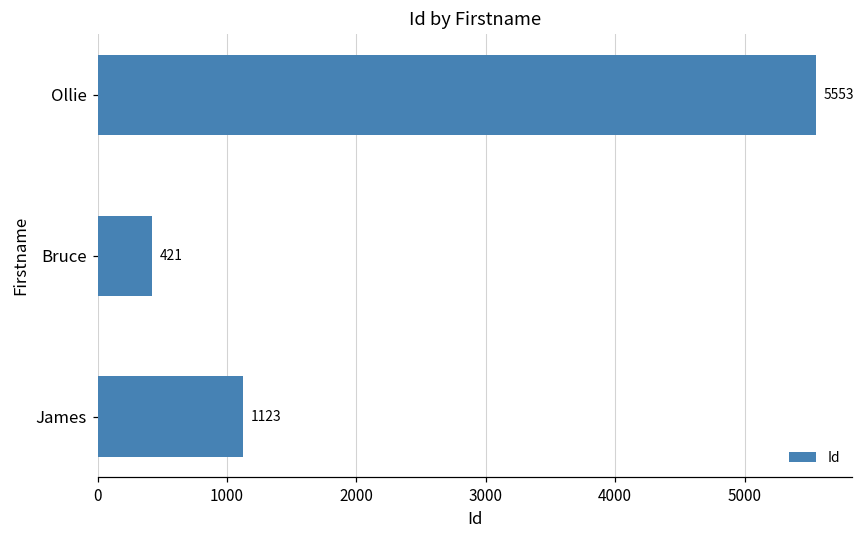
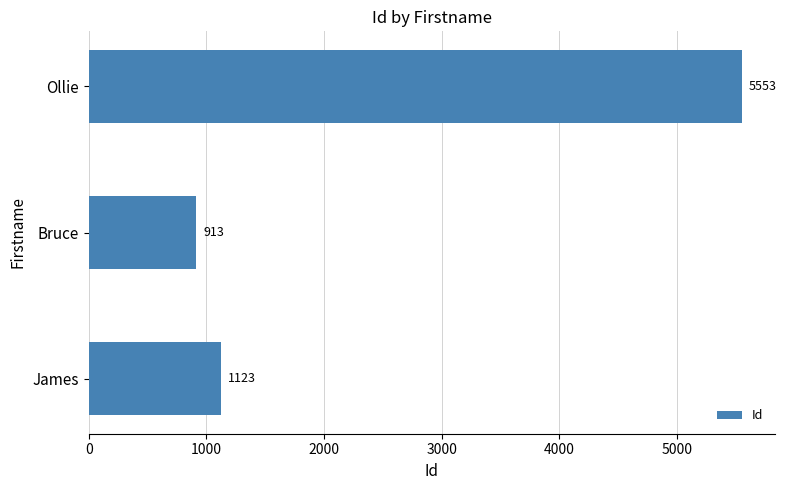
Bruce: 421 -> 913
